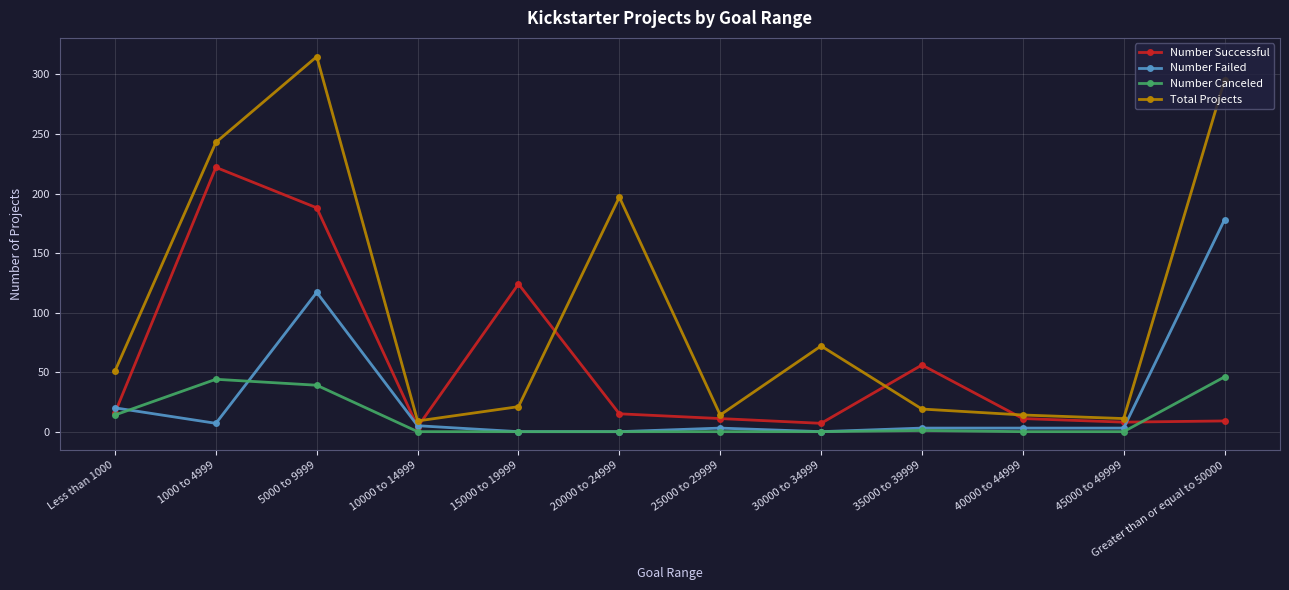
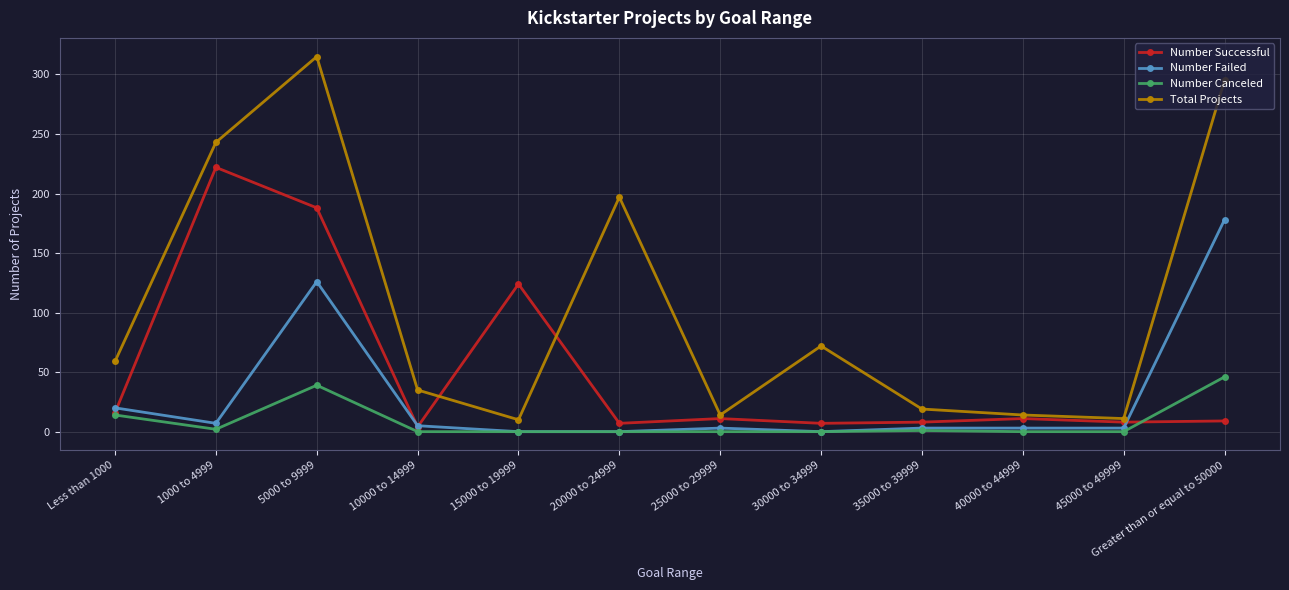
Total Projects, Less than 1000: 51 -> 59
Number Canceled, 1000 to 4999: 44 -> 2
Number Failed, 5000 to 9999: 117 -> 126
Total Projects, 10000 to 14999: 9 -> 35
Total Projects, 15000 to 19999: 21 -> 10
Number Successful, 20000 to 24999: 15 -> 7
Number Successful, 35000 to 39999: 56 -> 8
